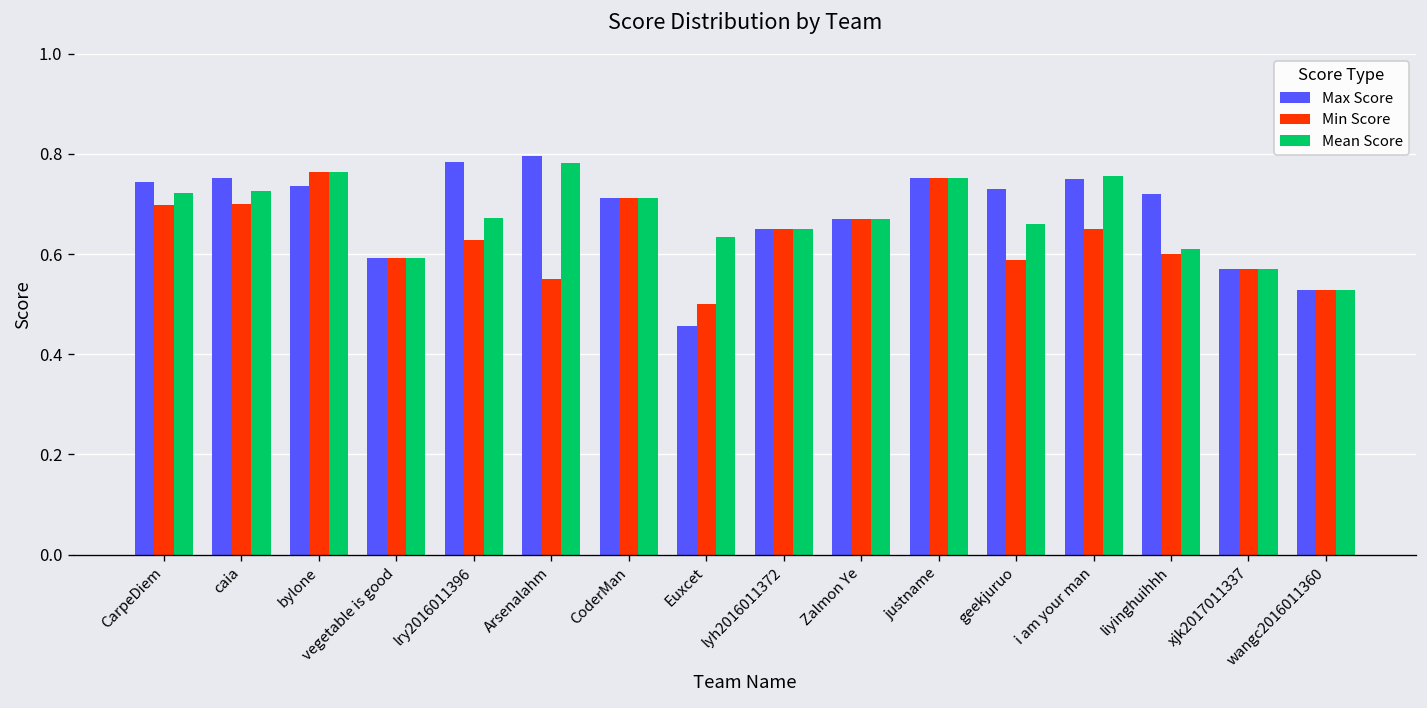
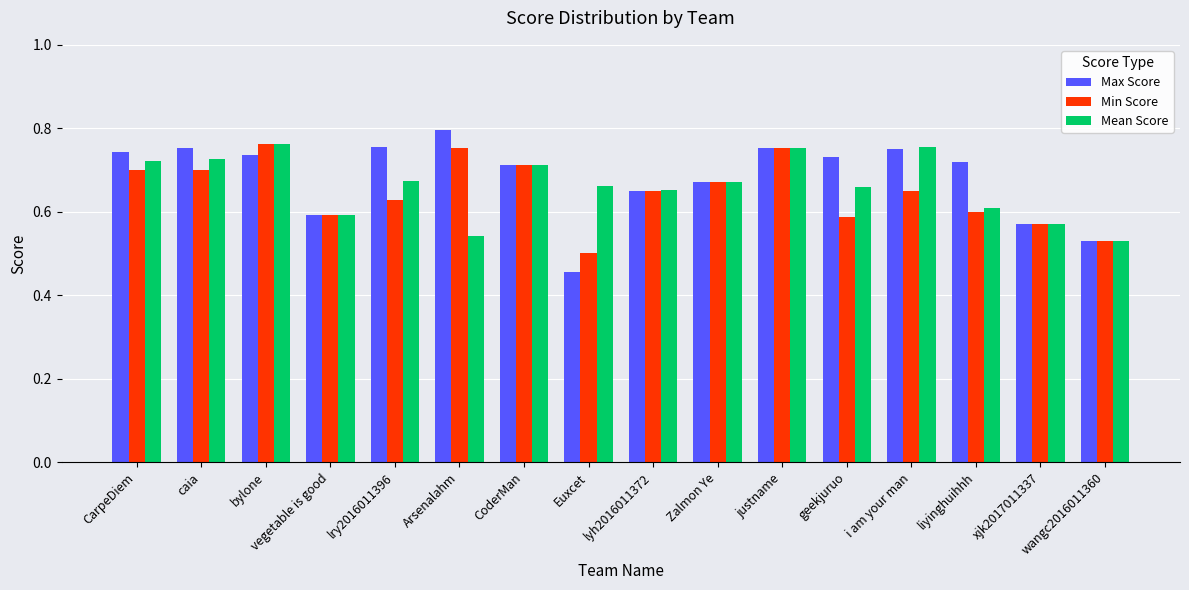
Max Score, lry2016011396: 0.78 -> 0.75
Min Score, Arsenalahm: 0.55 -> 0.75
Mean Score, Arsenalahm: 0.78 -> 0.54
Mean Score, Euxcet: 0.63 -> 0.66
